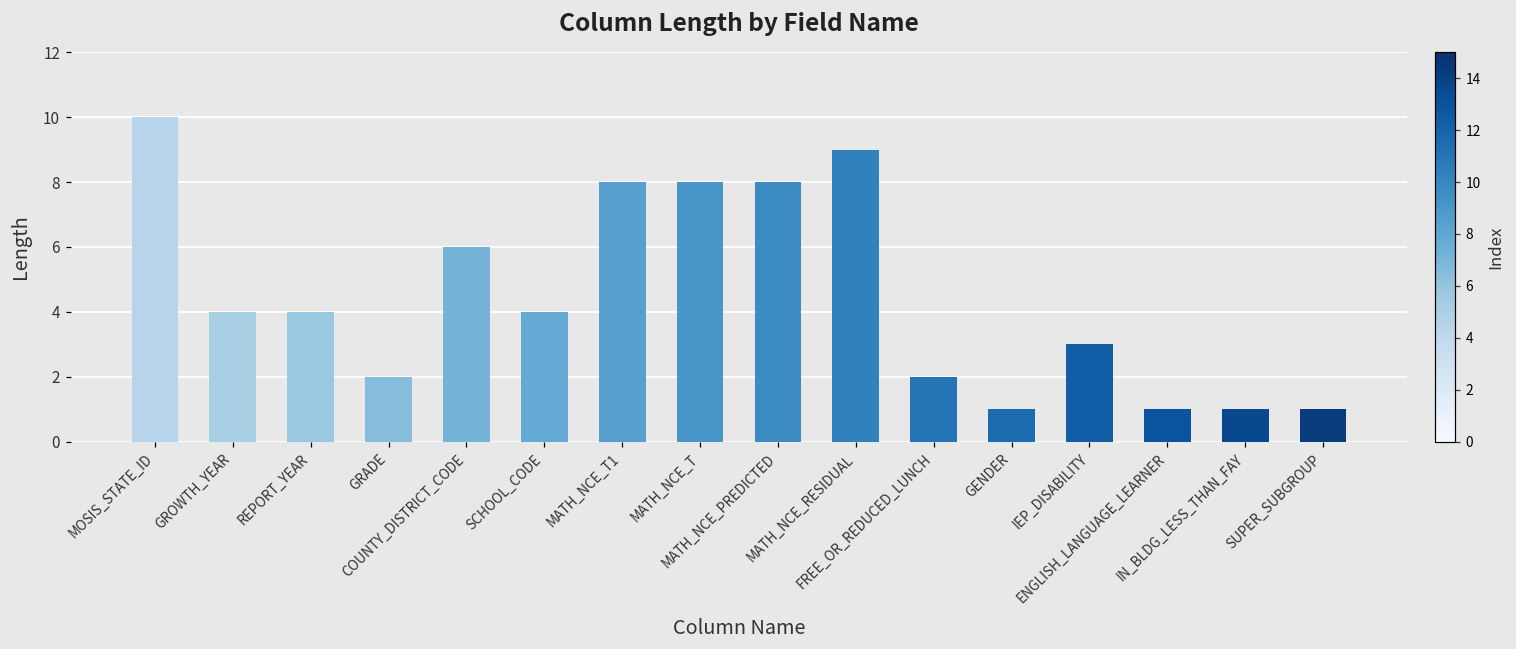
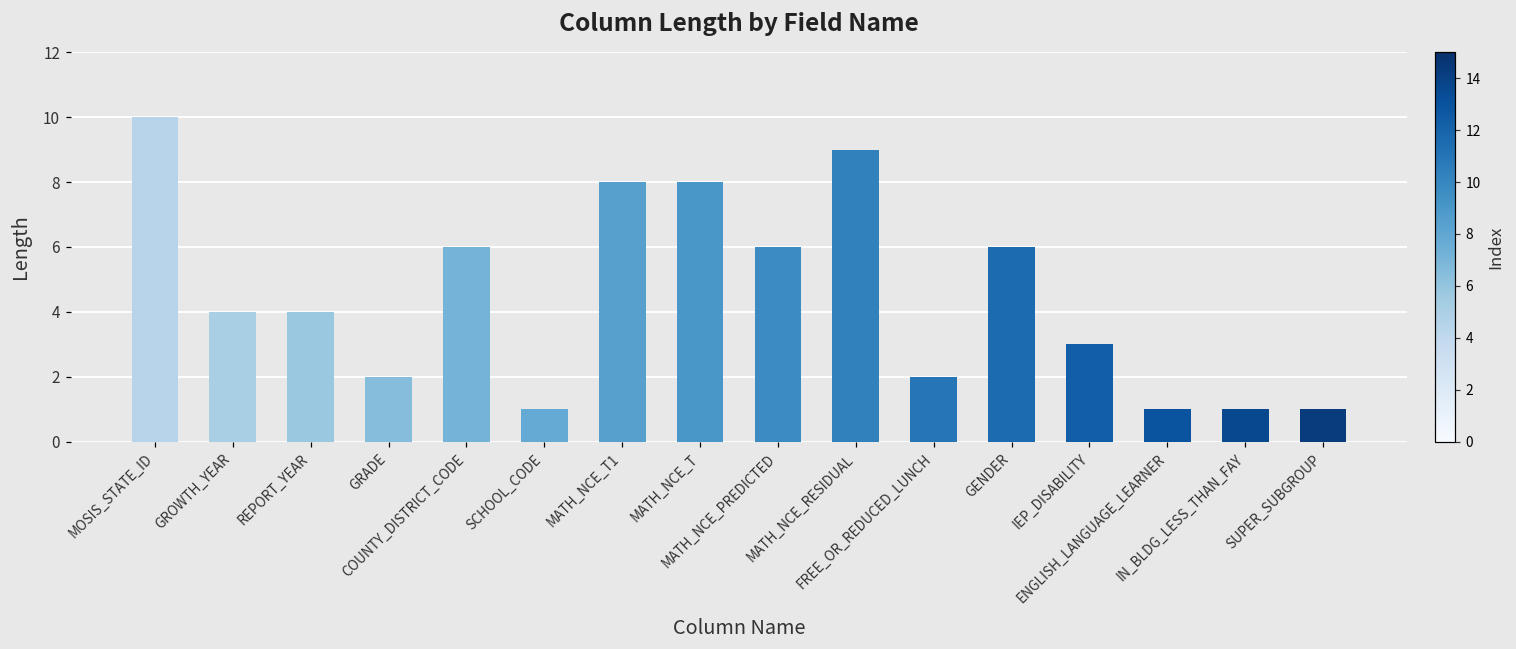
SCHOOL_CODE: 4 -> 1
MATH_NCE_PREDICTED: 8 -> 6
GENDER: 1 -> 6
